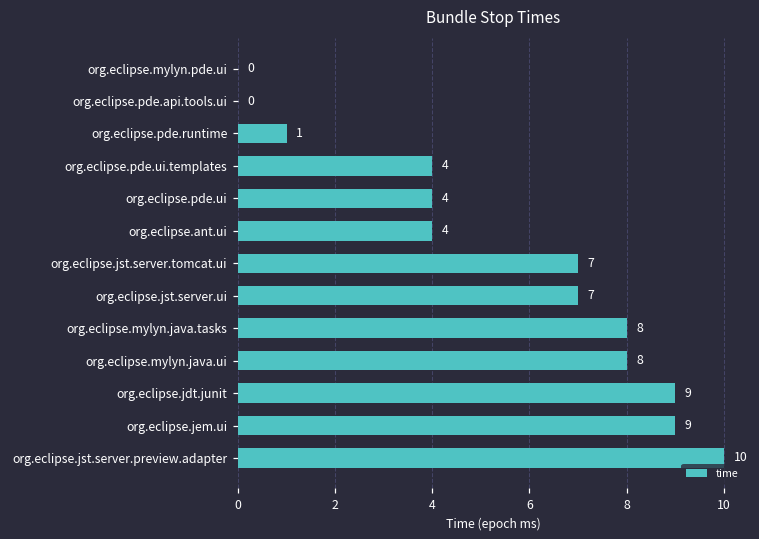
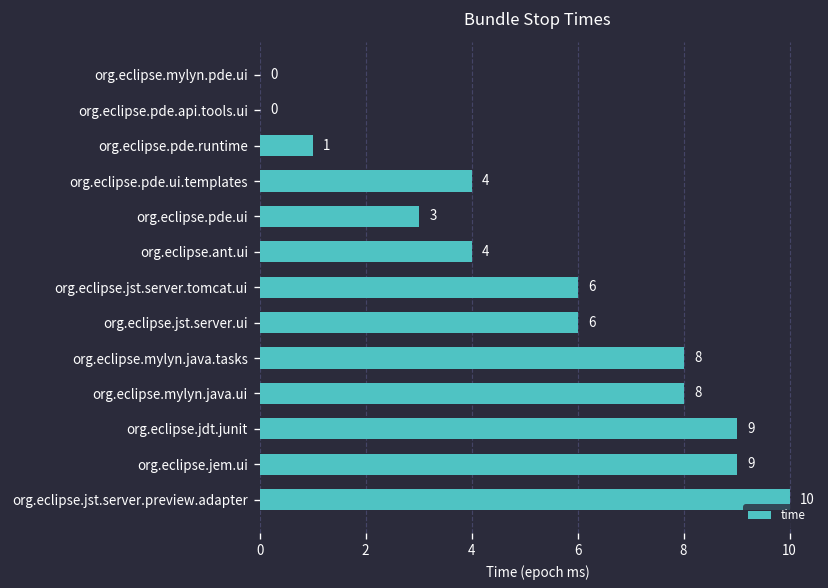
org.eclipse.pde.ui: 4 -> 3
org.eclipse.jst.server.tomcat.ui: 7 -> 6
org.eclipse.jst.server.ui: 7 -> 6
